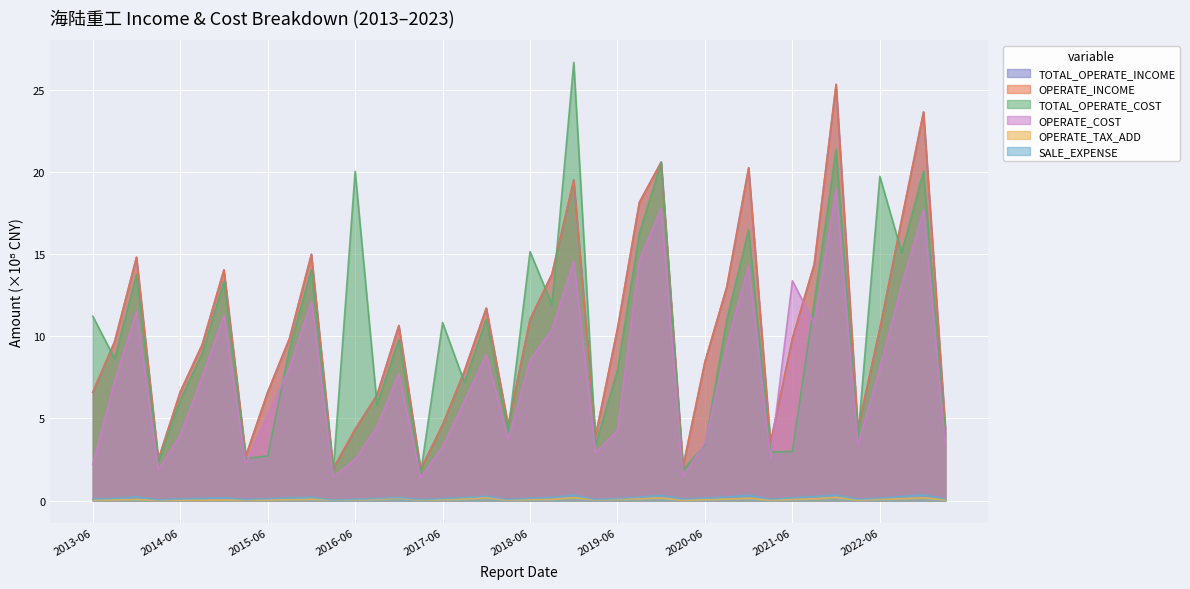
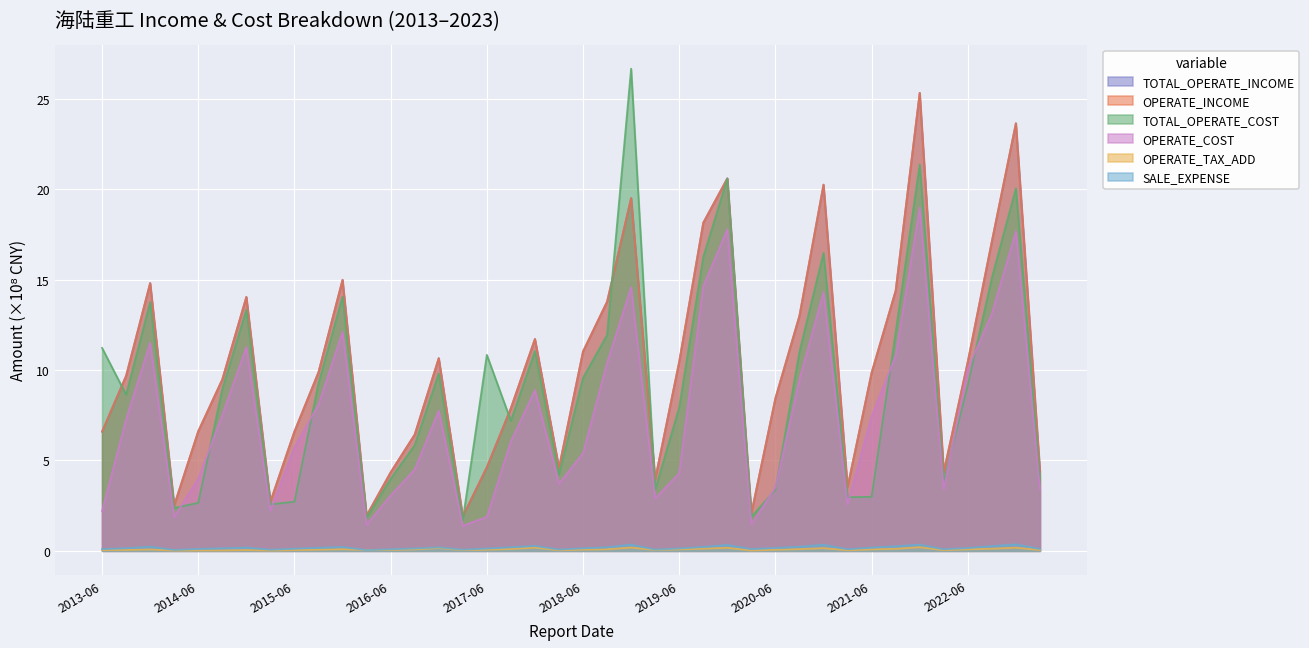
TOTAL_OPERATE_COST, 2014-06: 6.1 -> 2.7
OPERATE_COST, 2015-06: 5.2 -> 5.7
TOTAL_OPERATE_COST, 2016-06: 20.0 -> 4.0
OPERATE_COST, 2016-06: 2.5 -> 3.1
OPERATE_COST, 2017-06: 3.3 -> 1.9
TOTAL_OPERATE_COST, 2018-06: 15.2 -> 9.6
OPERATE_COST, 2018-06: 8.6 -> 5.4
OPERATE_COST, 2021-06: 13.4 -> 7.4
TOTAL_OPERATE_COST, 2022-06: 19.7 -> 9.2
OPERATE_COST, 2022-06: 8.1 -> 10.1
